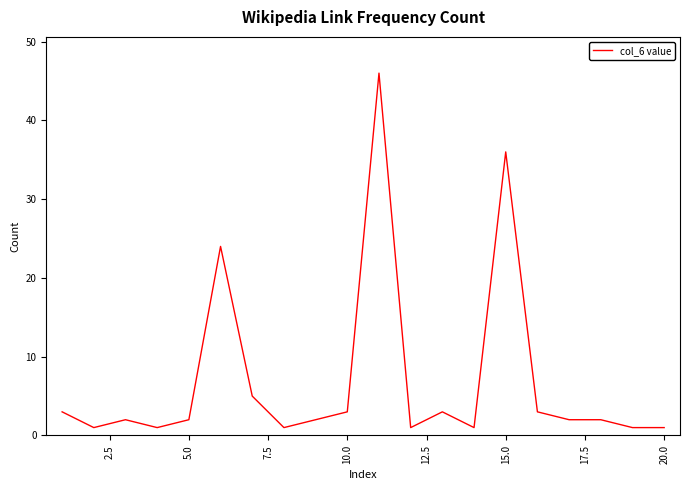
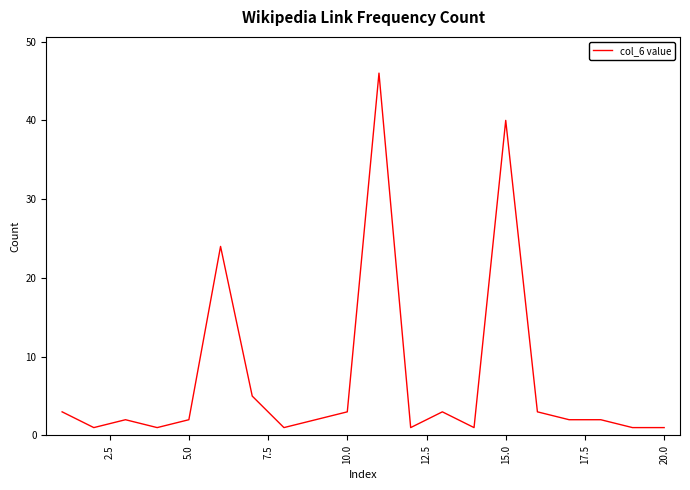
15.0: 36 -> 40
